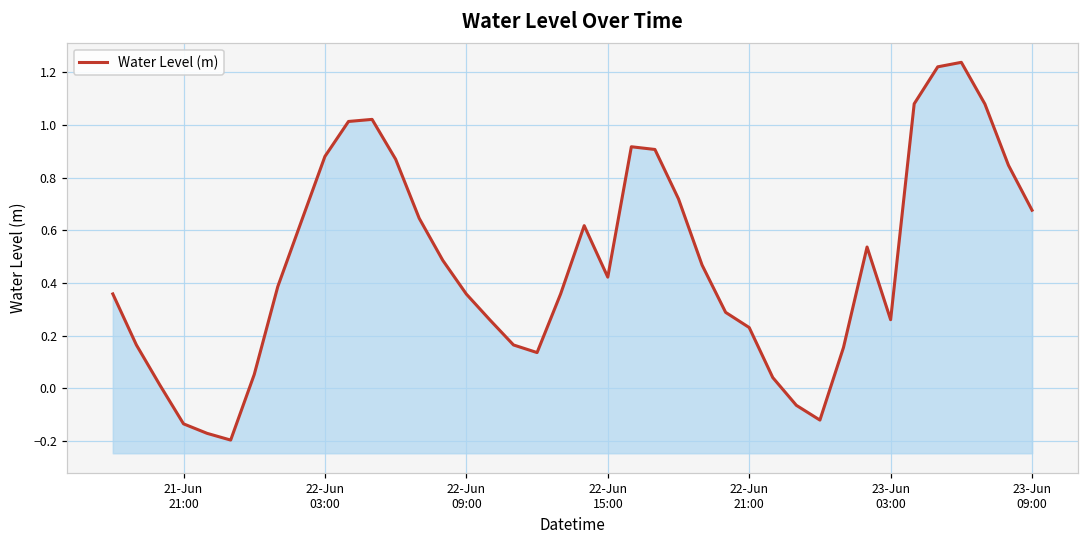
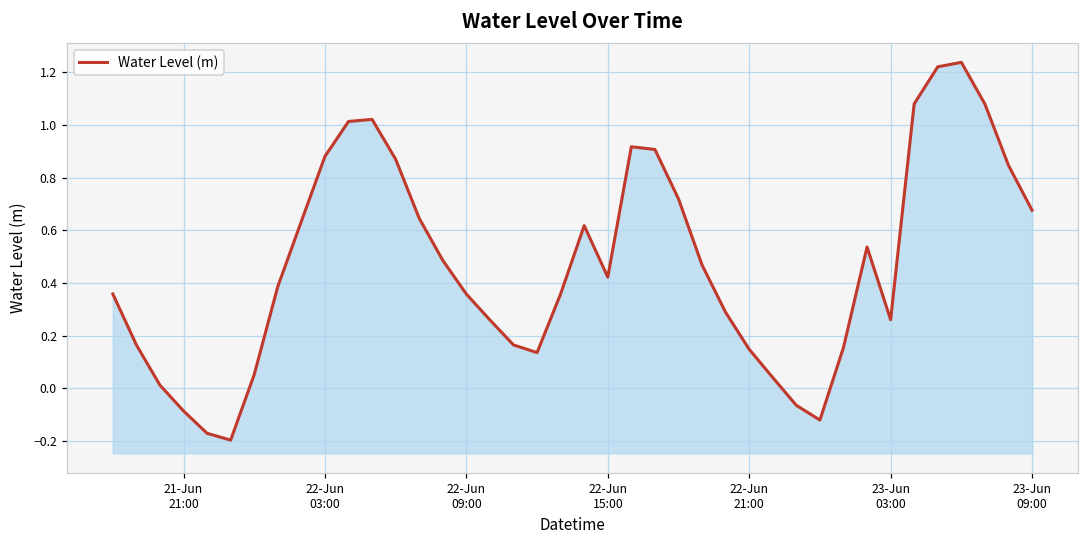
21-Jun 21:00: -0.13 -> -0.09
22-Jun 21:00: 0.23 -> 0.15
